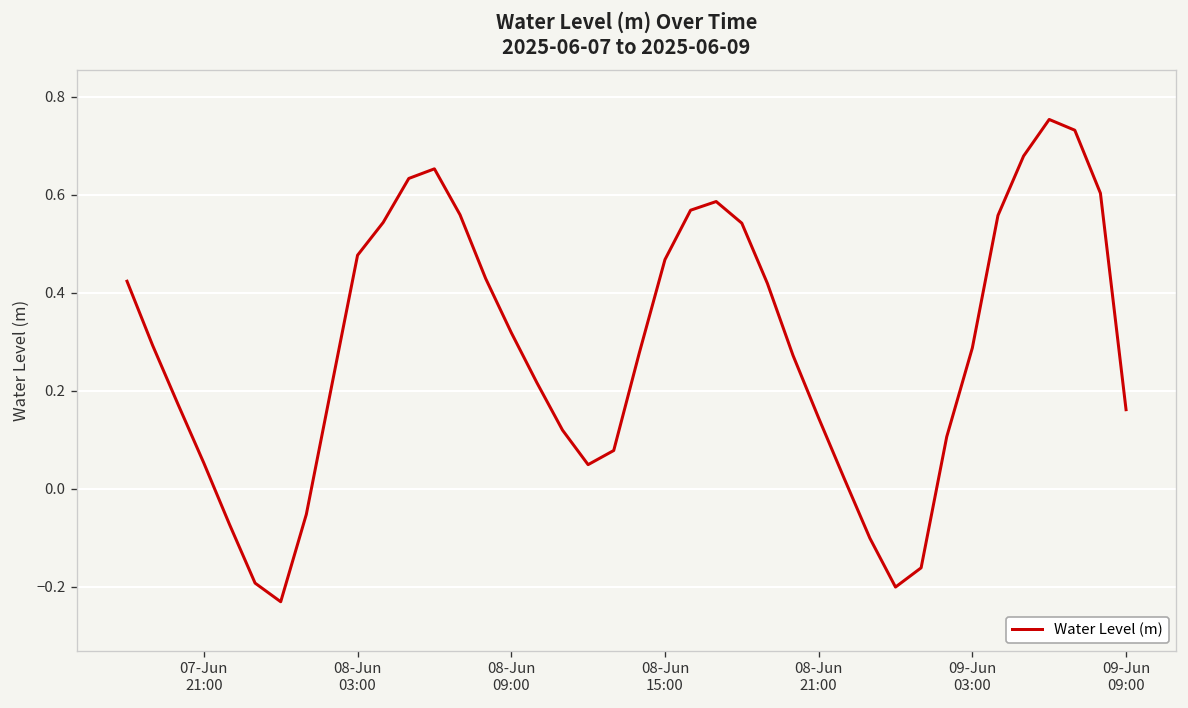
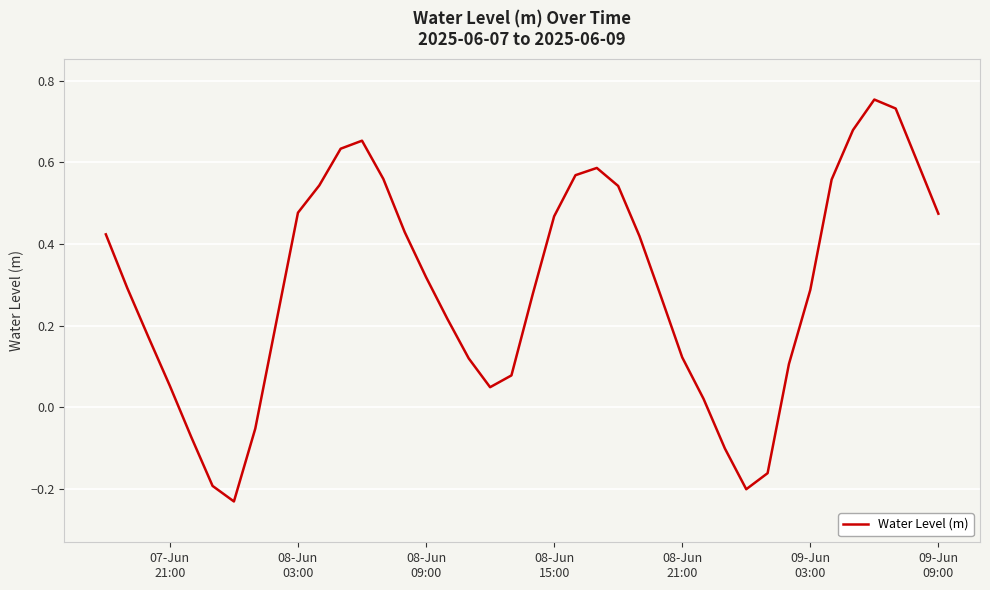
08-Jun 21:00: 0.14 -> 0.12
09-Jun 09:00: 0.16 -> 0.47
